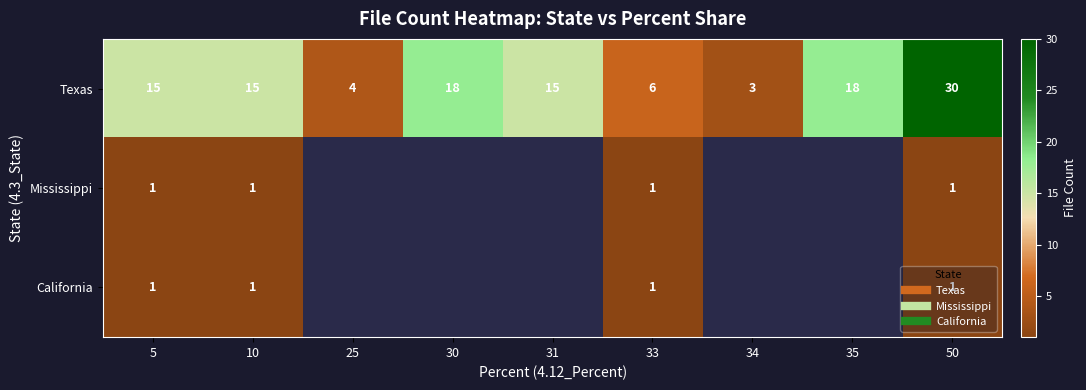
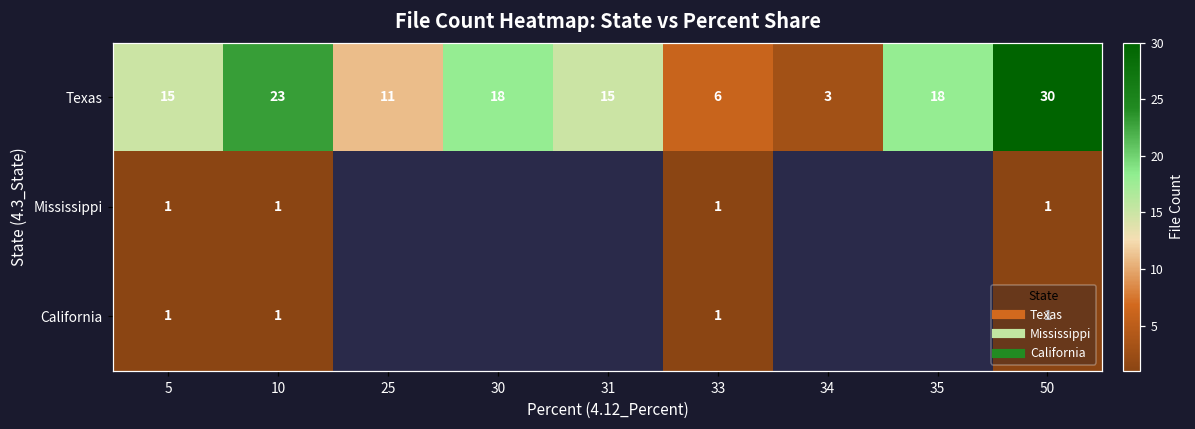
Texas, 10: 15 -> 23
Texas, 25: 4 -> 11
